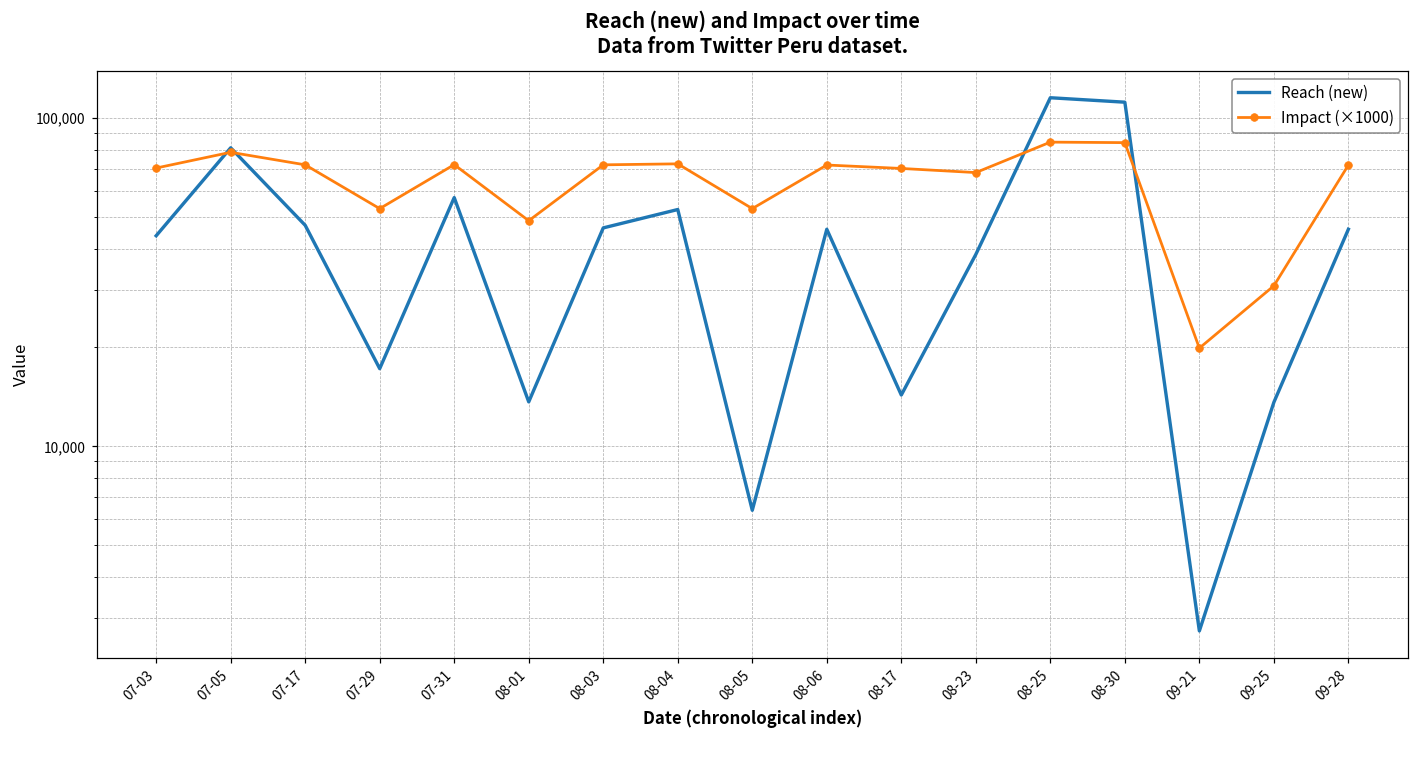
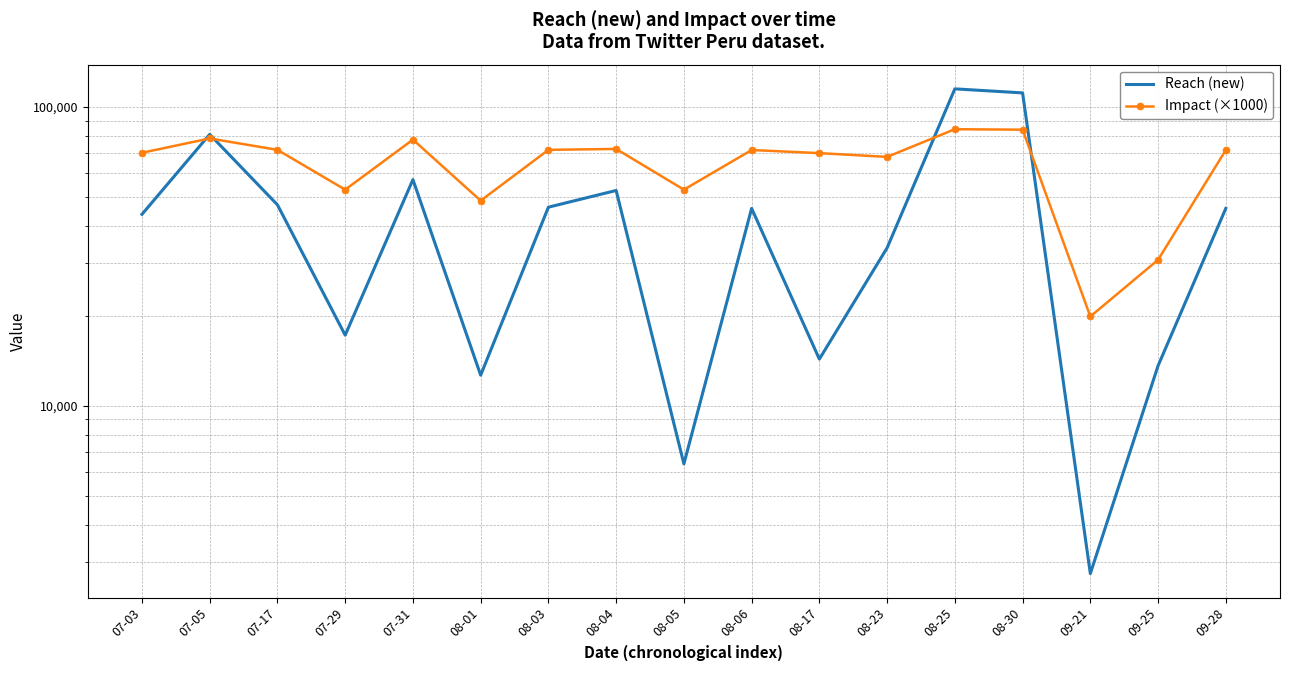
Impact (×1000), 07-31: 72,000 -> 78,000
Reach (new), 08-01: 14,000 -> 12,700
Reach (new), 08-23: 38,000 -> 34,000
